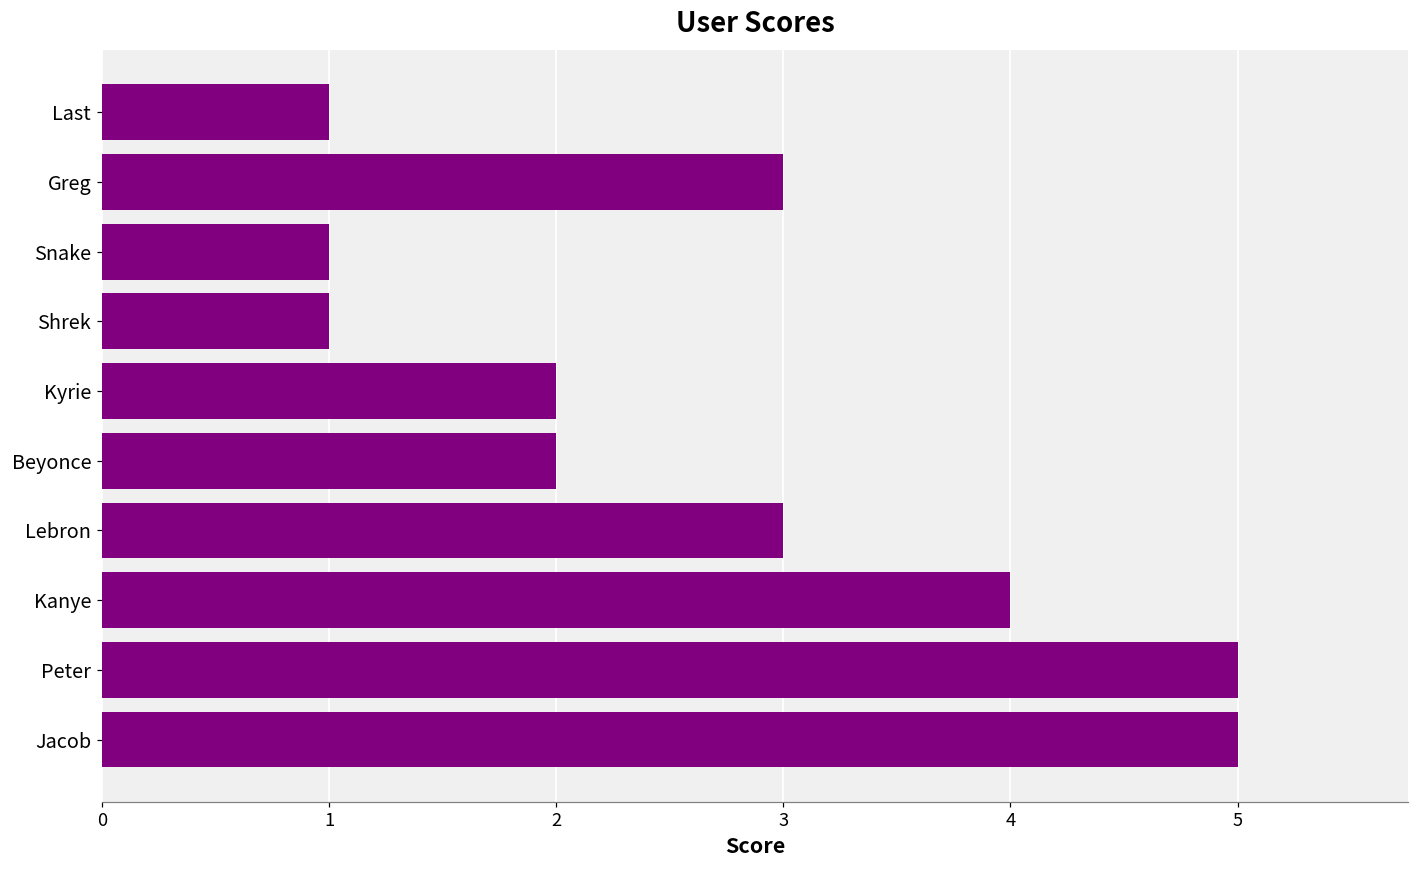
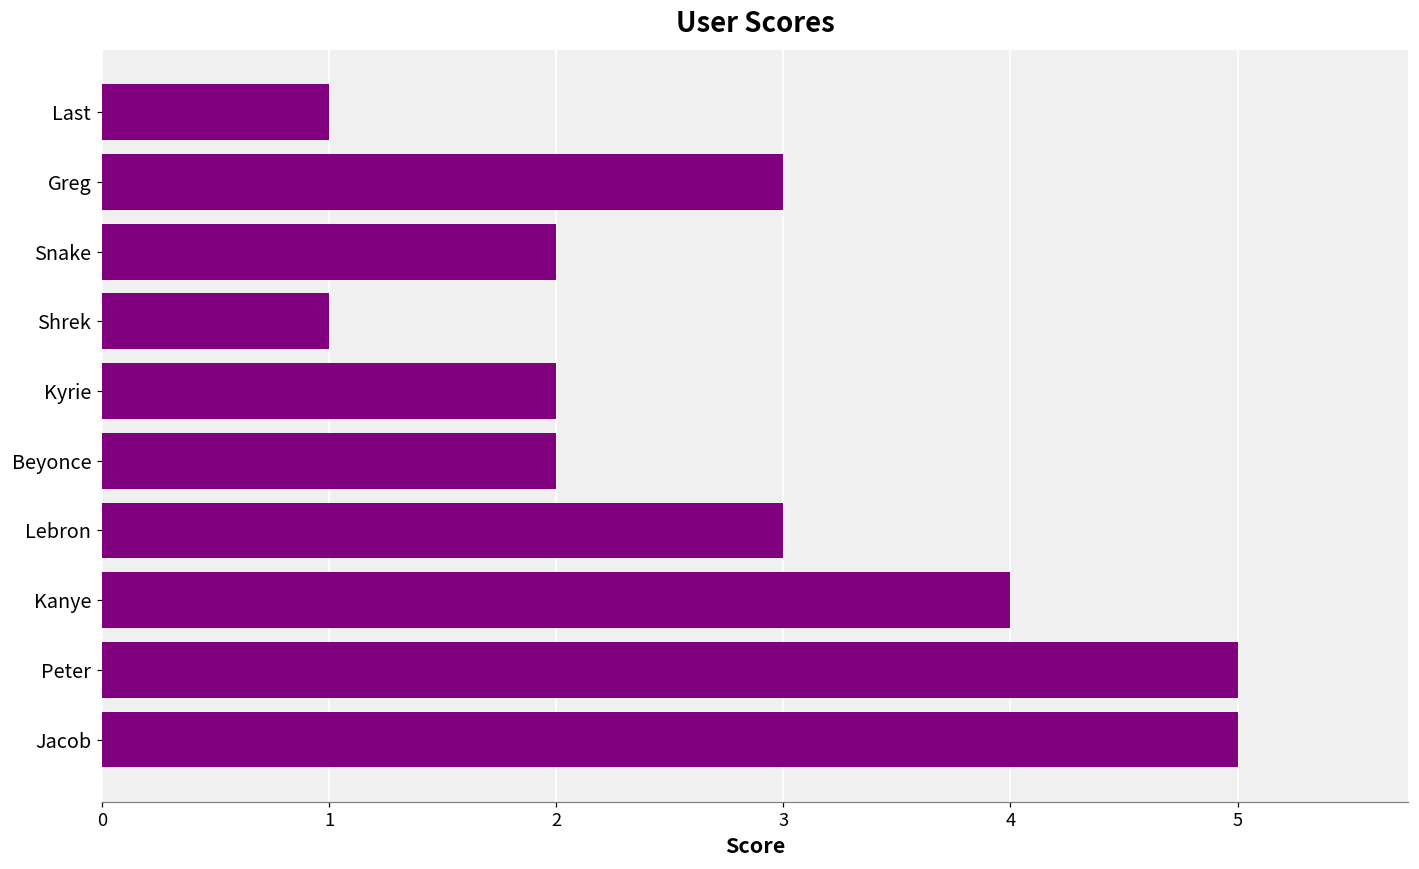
Snake: 1 -> 2
